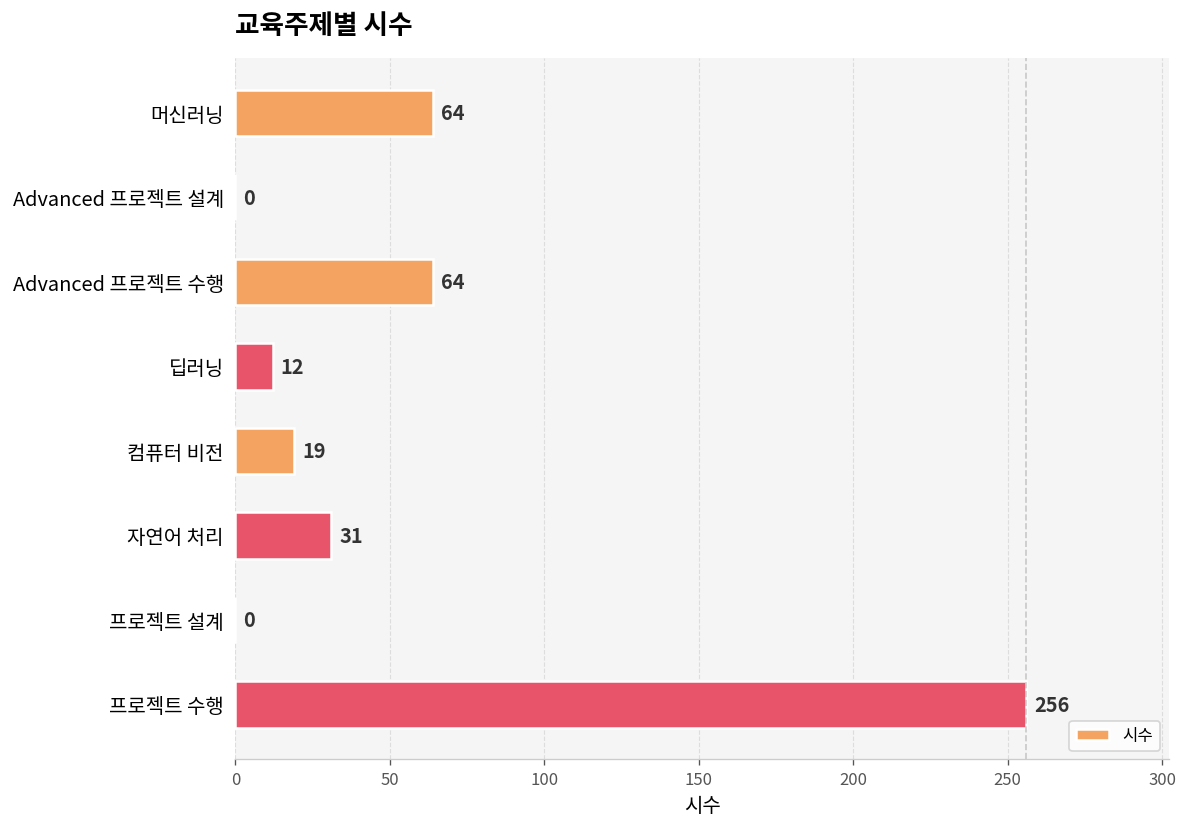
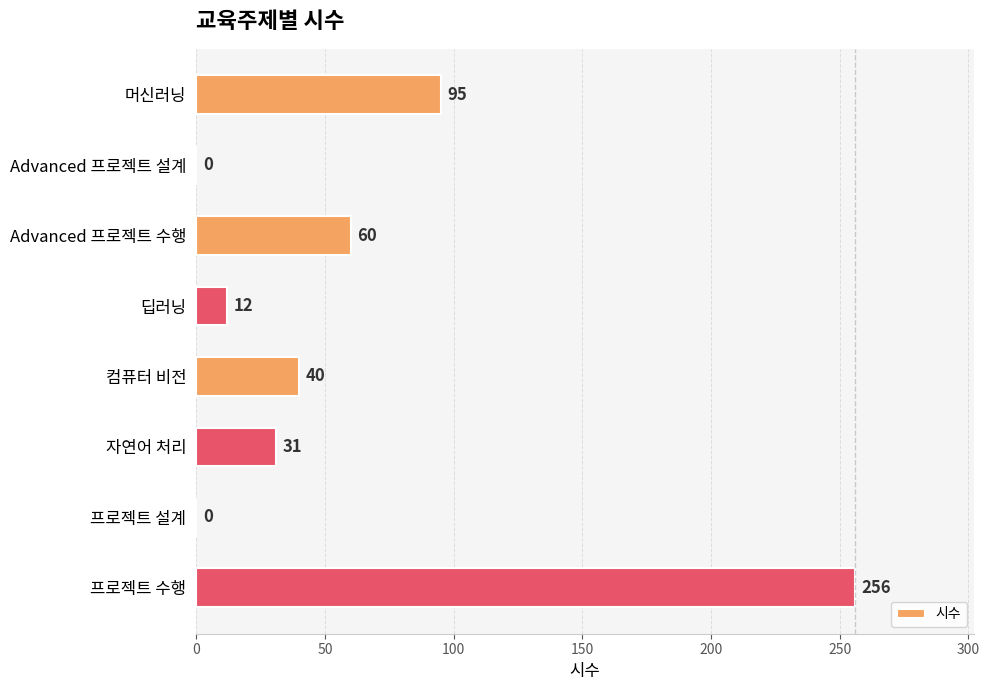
머신러닝: 64 -> 95
Advanced 프로젝트 수행: 64 -> 60
컴퓨터 비전: 19 -> 40
